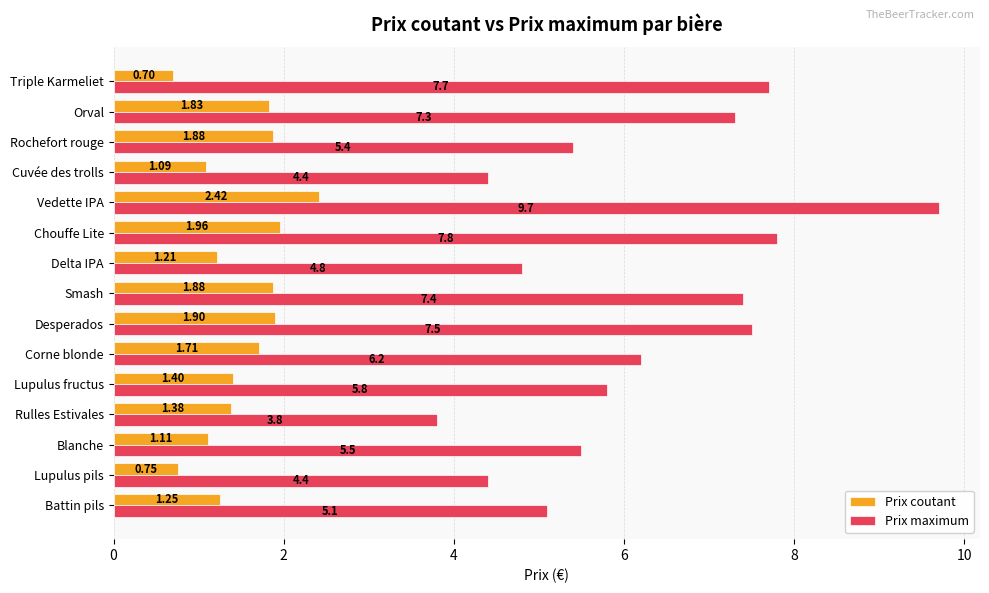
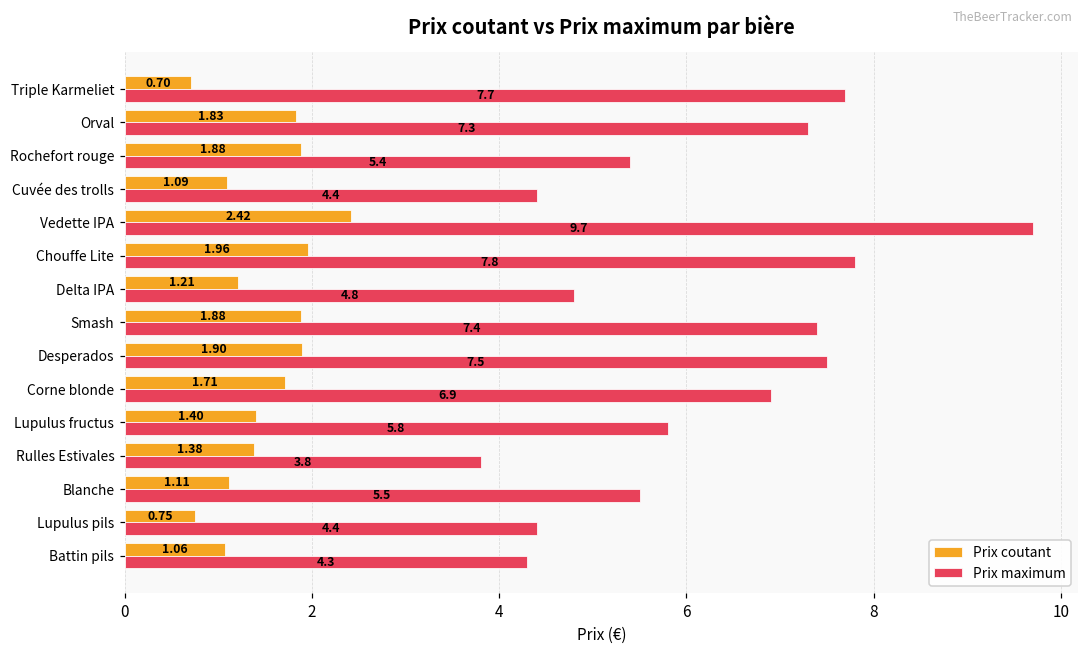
Prix maximum, Corne blonde: 6.2 -> 6.9
Prix coutant, Battin pils: 1.25 -> 1.06
Prix maximum, Battin pils: 5.1 -> 4.3
